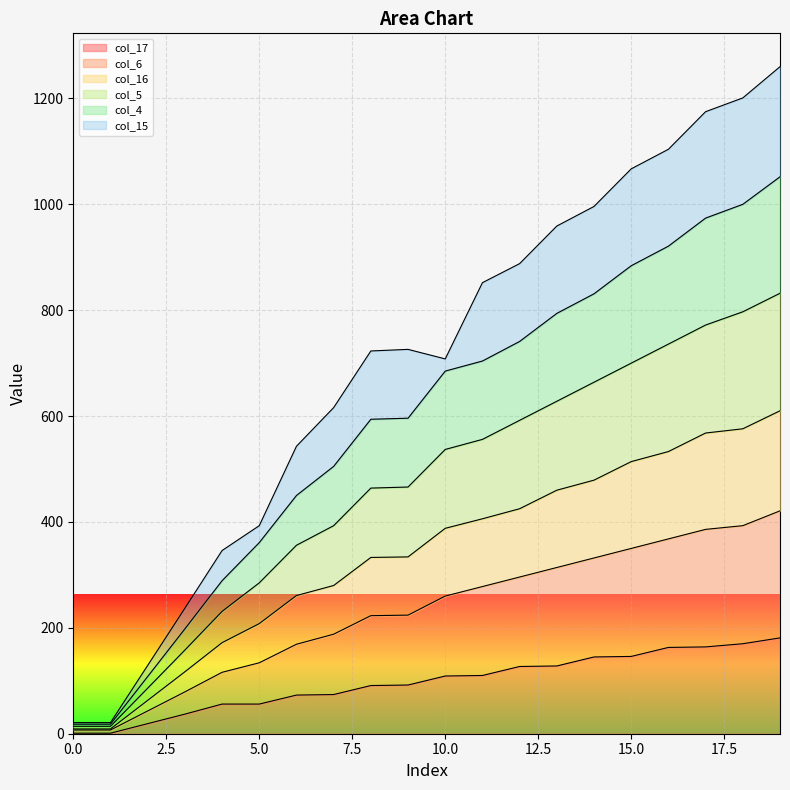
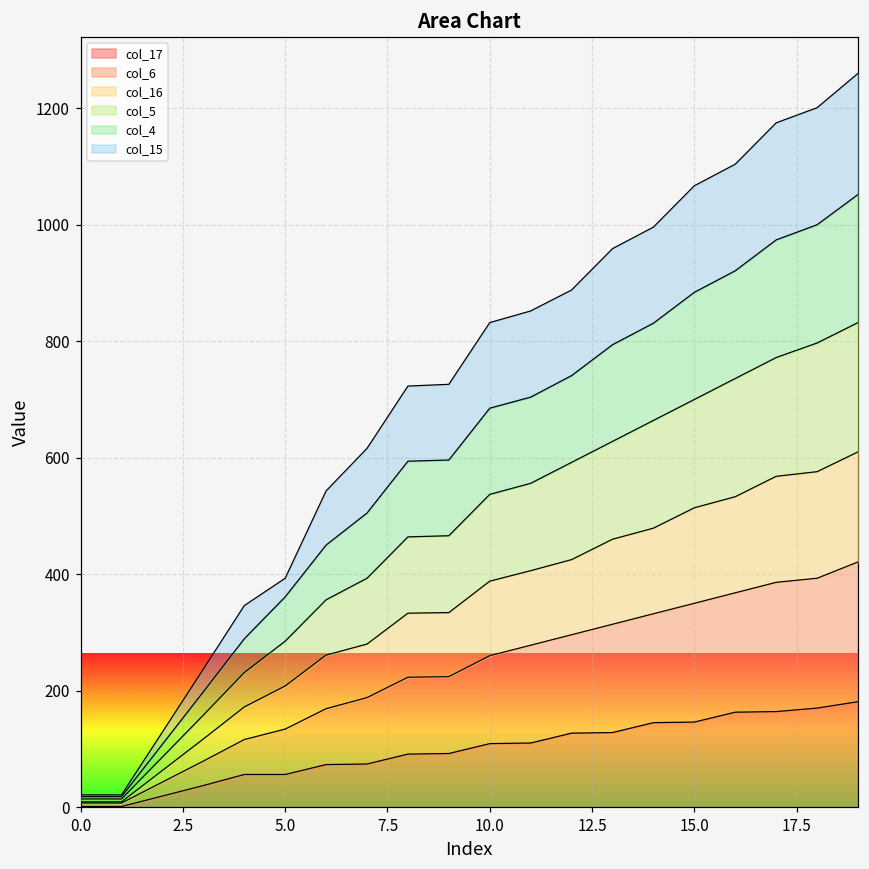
col_15, 10.0: 20 -> 150
